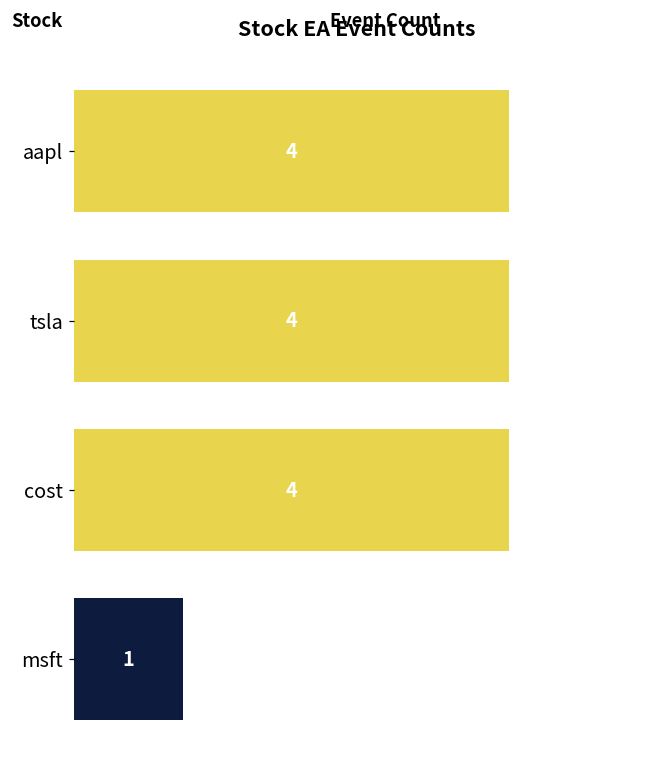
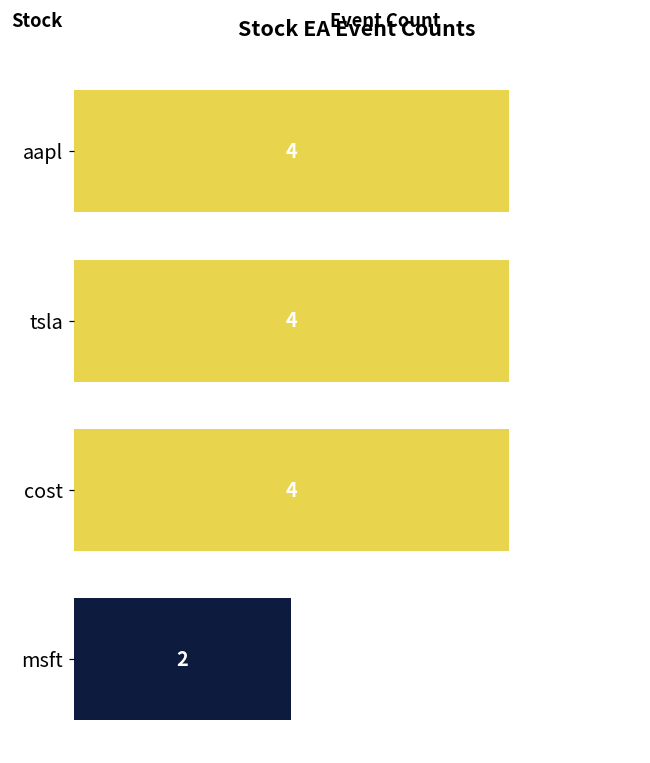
msft: 1 -> 2
